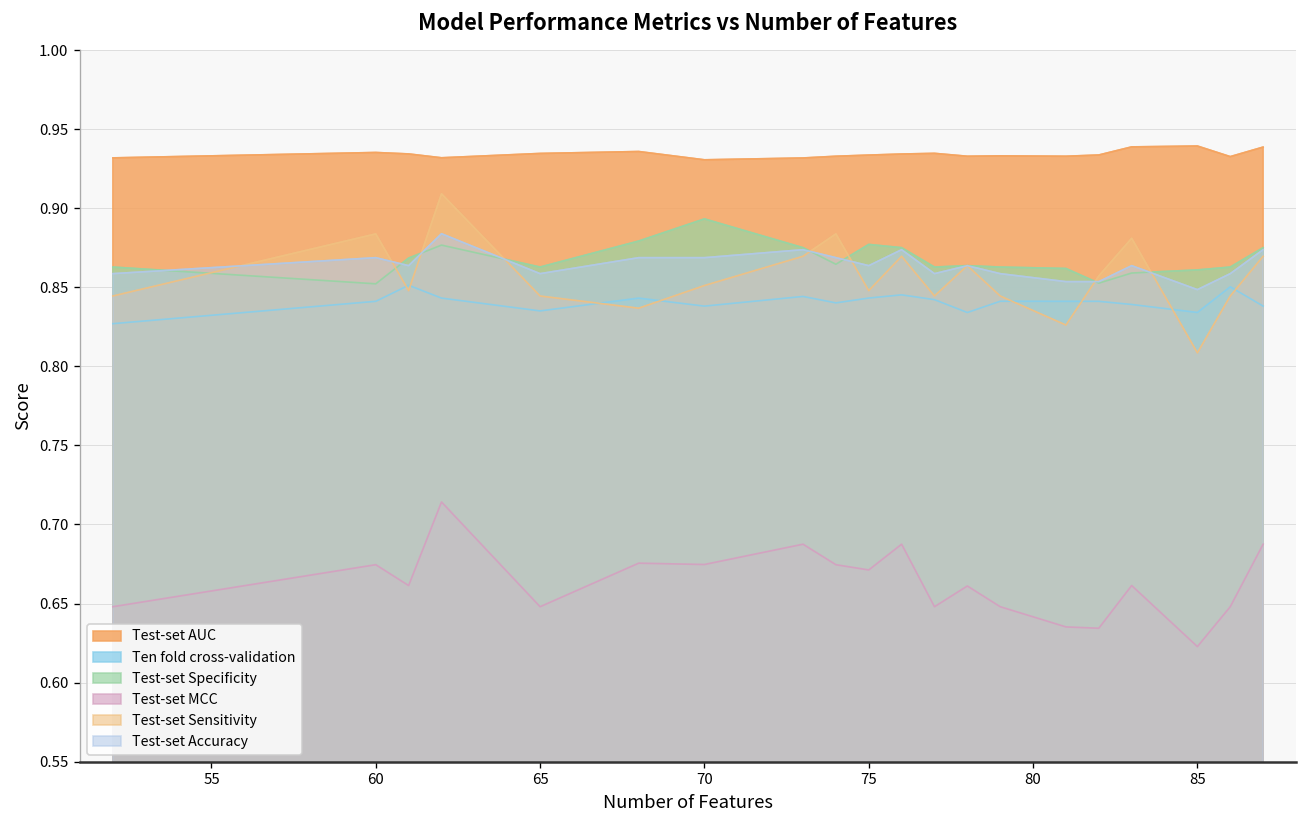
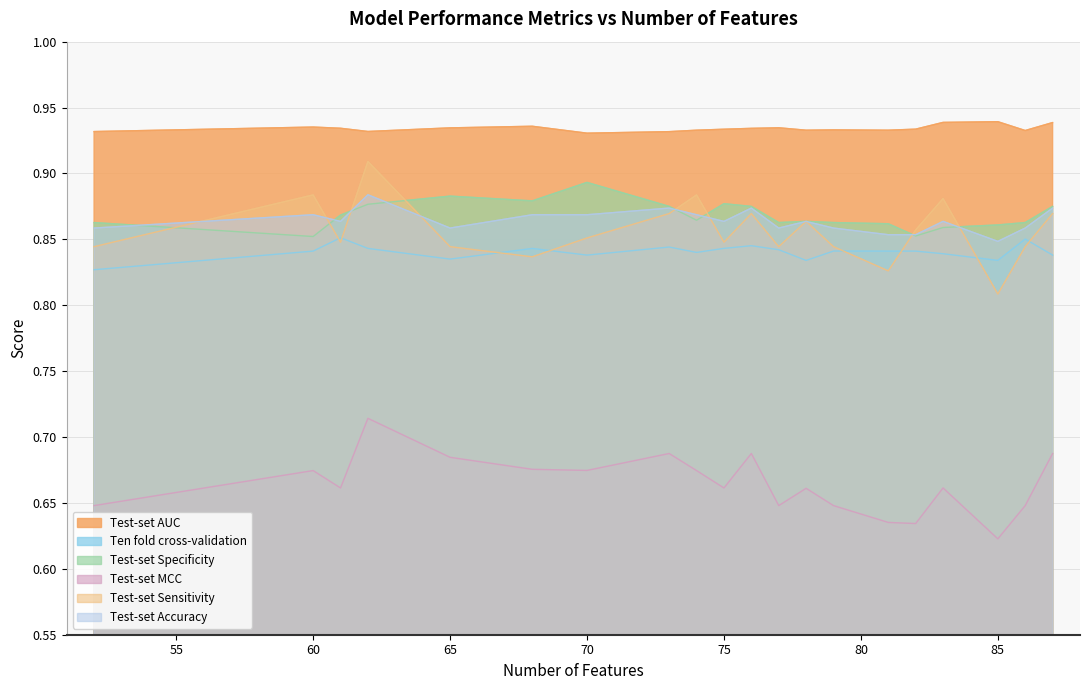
Test-set Specificity, 65: 0.863 -> 0.883
Test-set MCC, 65: 0.648 -> 0.685
Test-set MCC, 75: 0.671 -> 0.661
